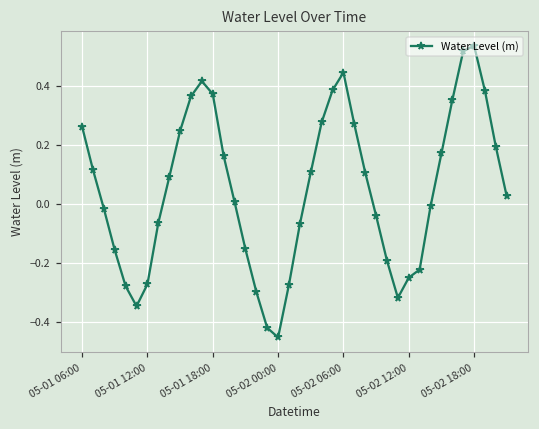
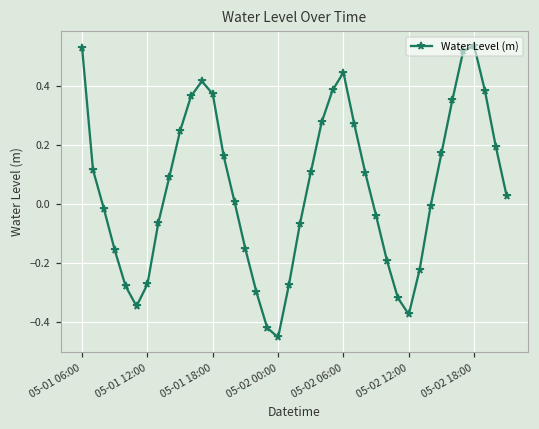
05-01 06:00: 0.26 -> 0.53
05-02 12:00: -0.25 -> -0.37
